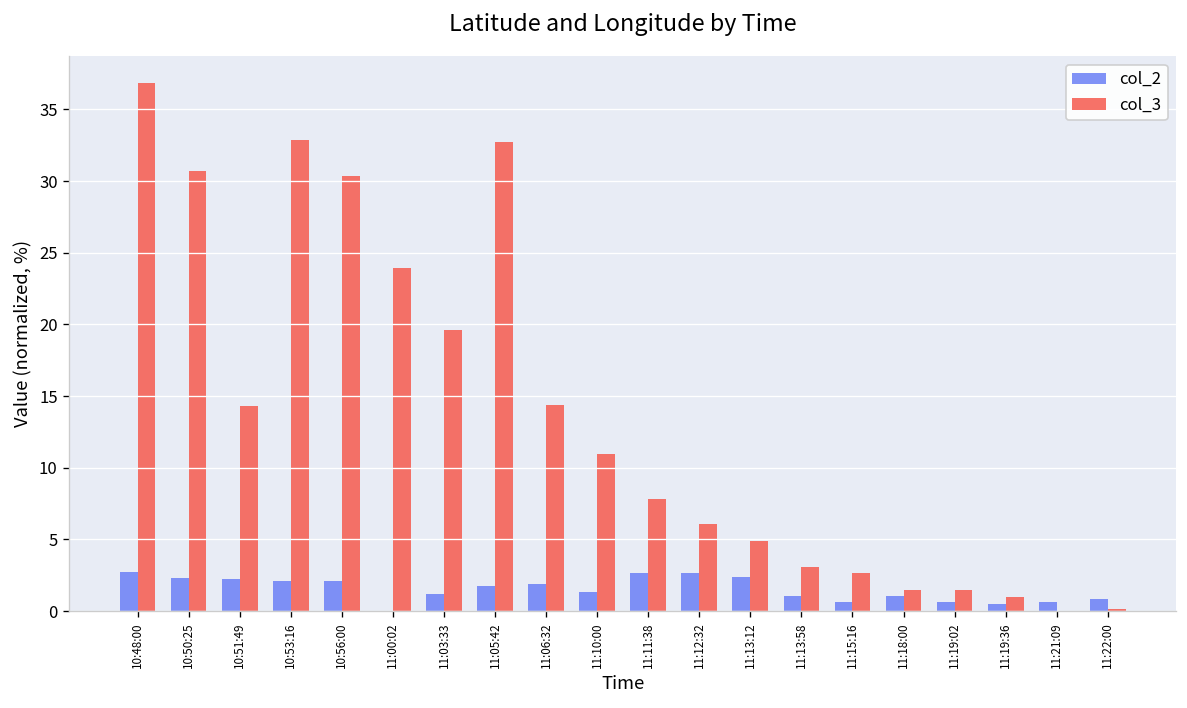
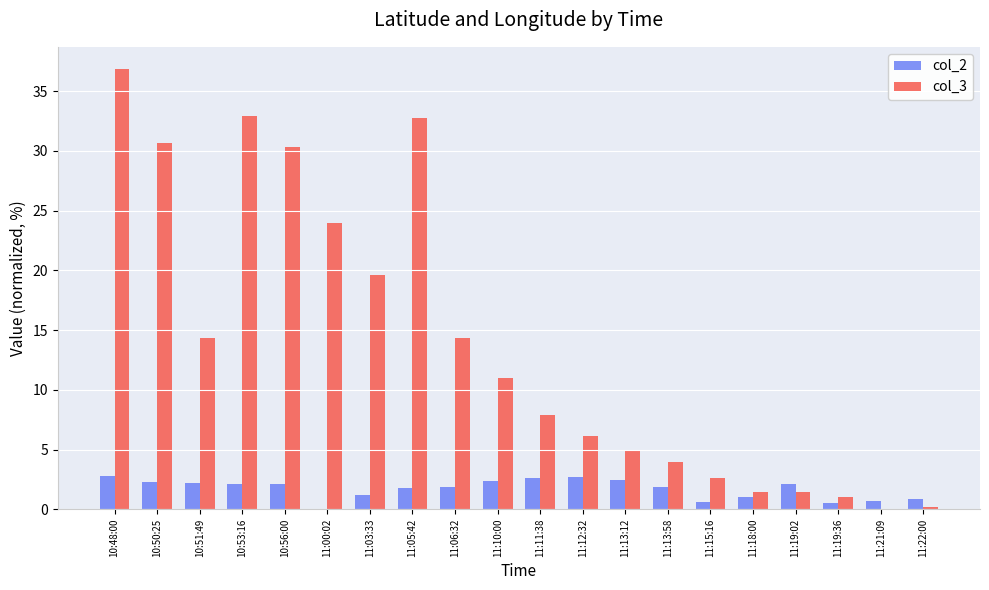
col_2, 11:10:00: 1.3 -> 2.3
col_2, 11:13:58: 1.0 -> 1.9
col_3, 11:13:58: 3.1 -> 4.0
col_2, 11:19:02: 0.6 -> 2.1
